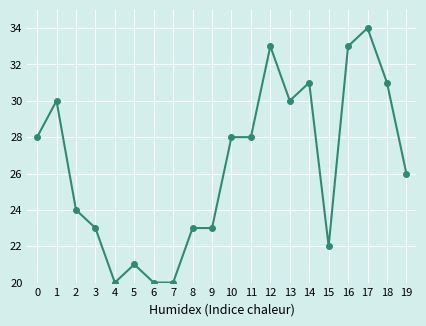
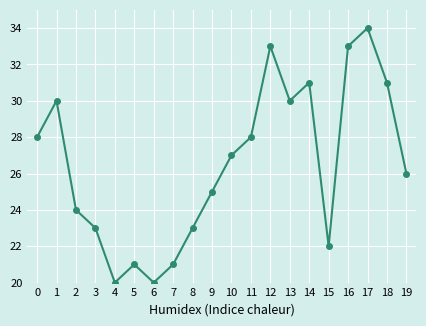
7: 20 -> 21
9: 23 -> 25
10: 28 -> 27
